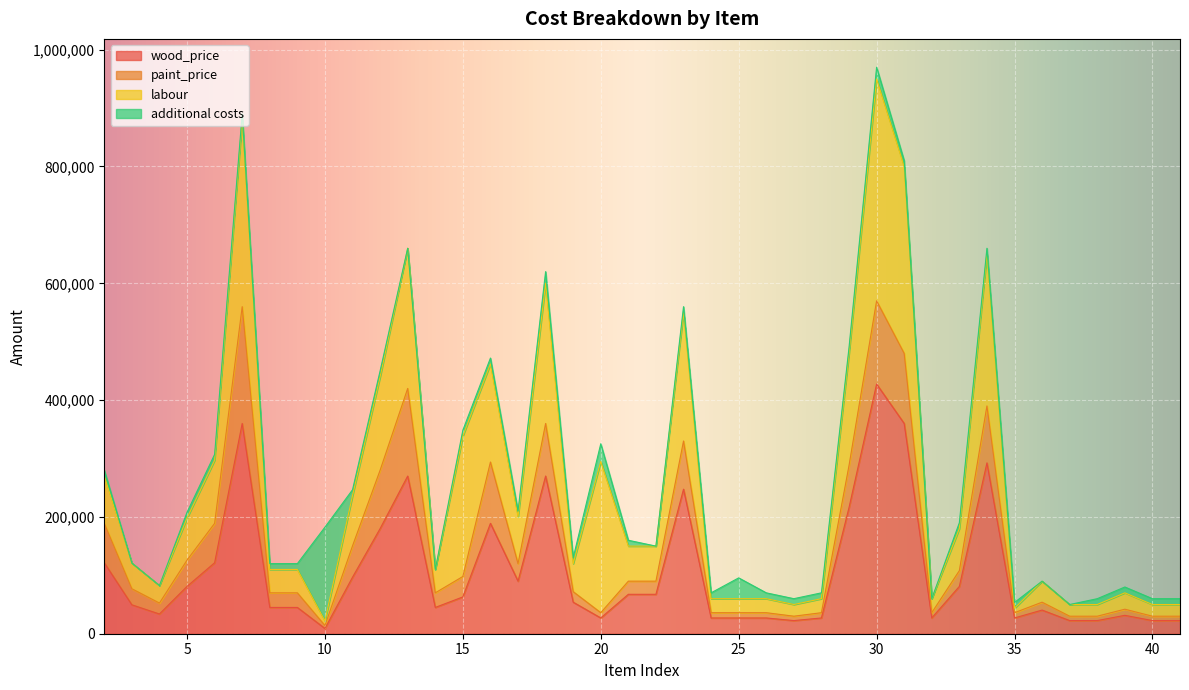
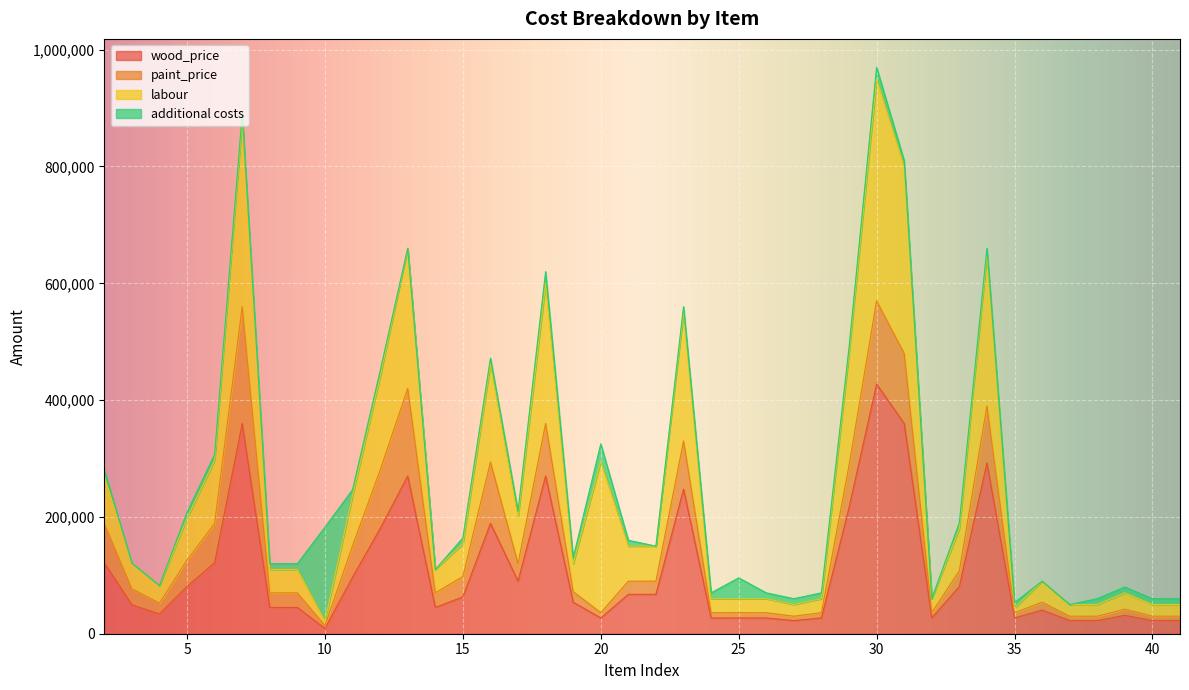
labour, 15: 240,000 -> 60,000
